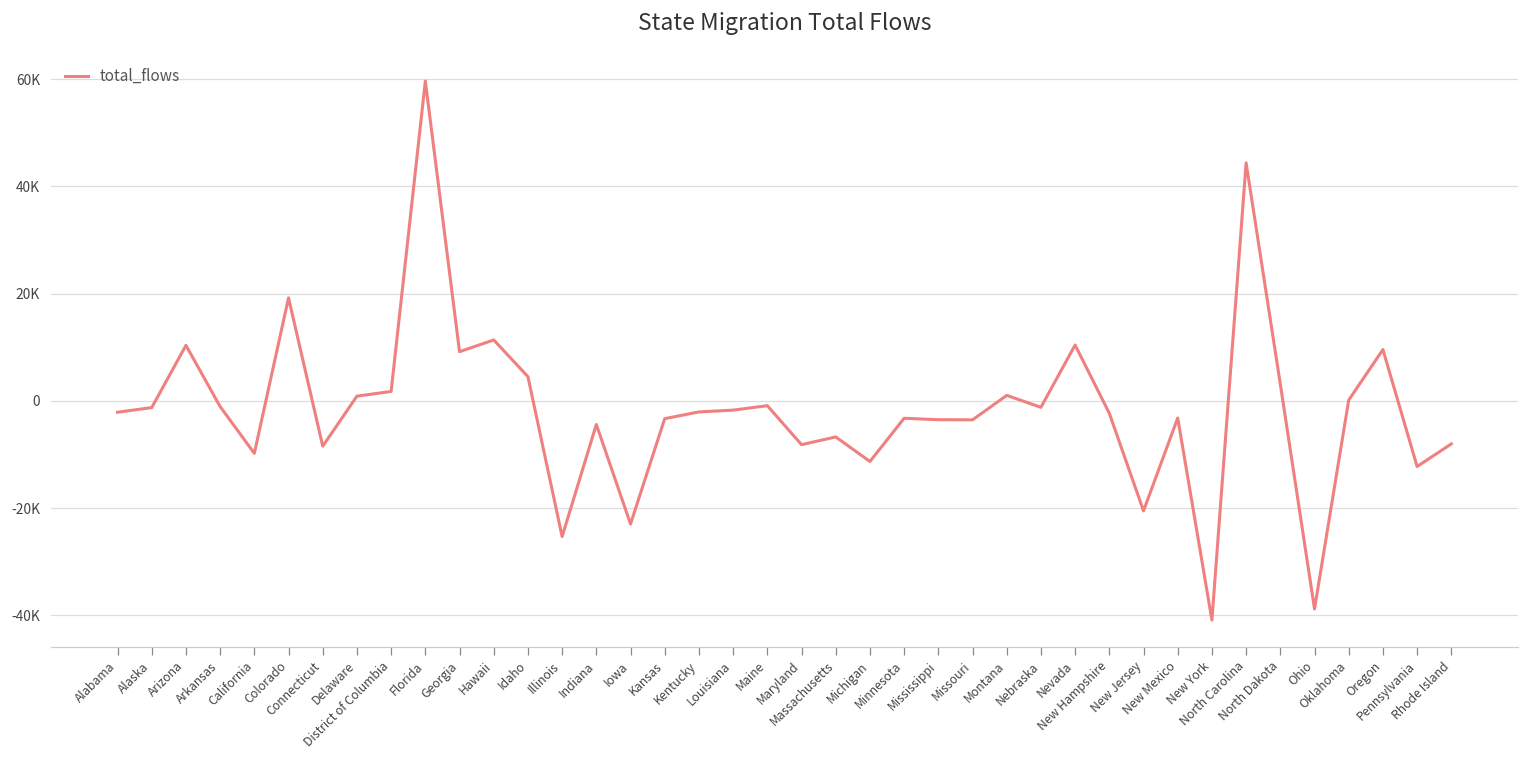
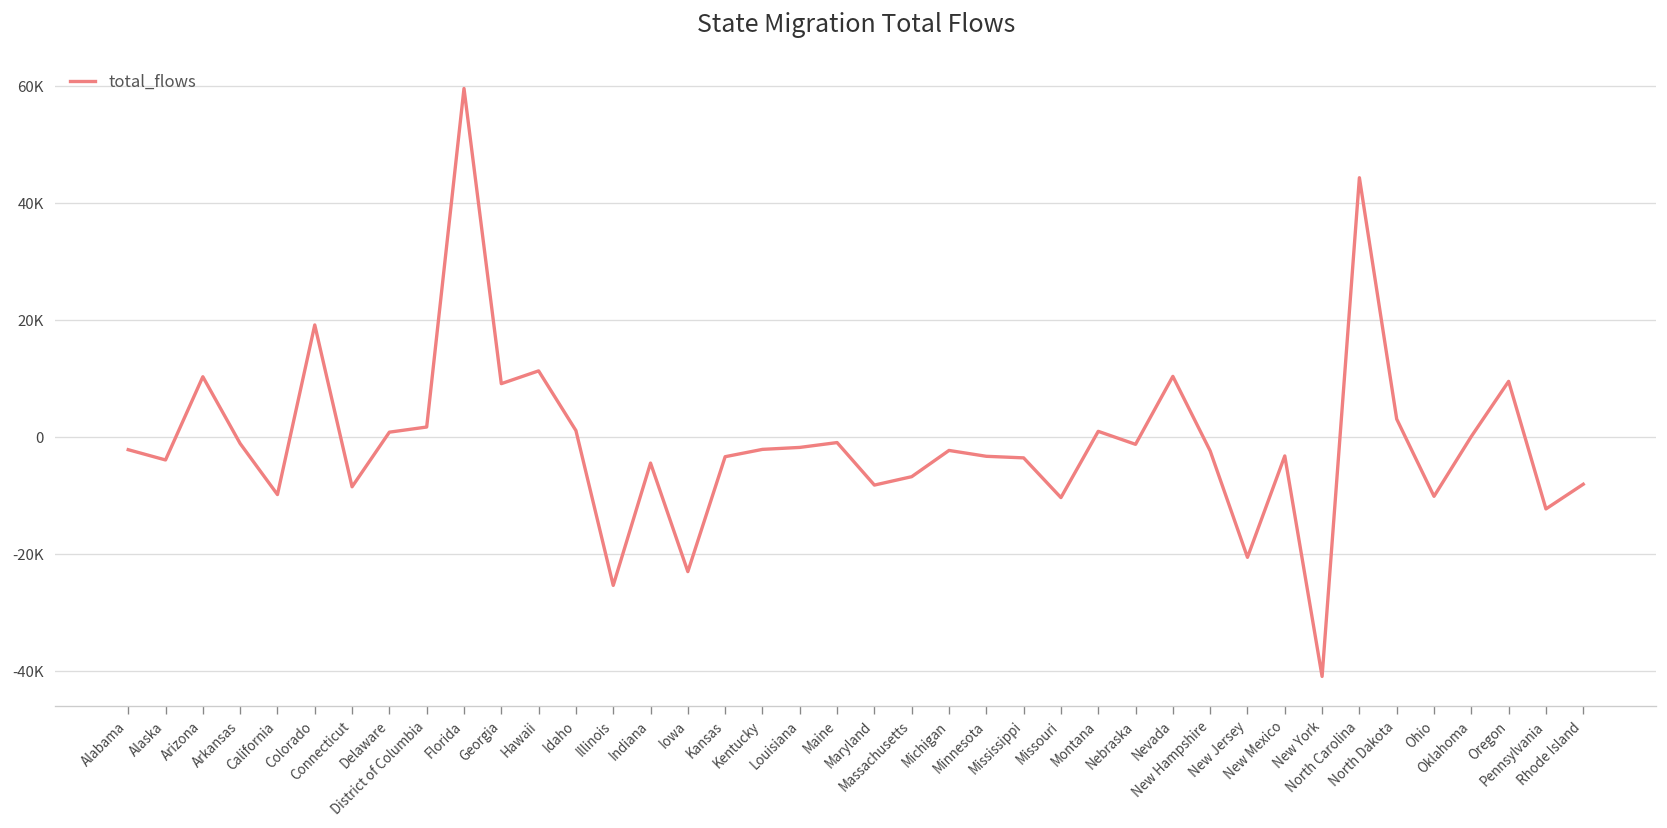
Alaska: -1000 -> -4000
Idaho: 5000 -> 1000
Michigan: -11000 -> -2000
Missouri: -4000 -> -10000
Ohio: -39000 -> -10000
